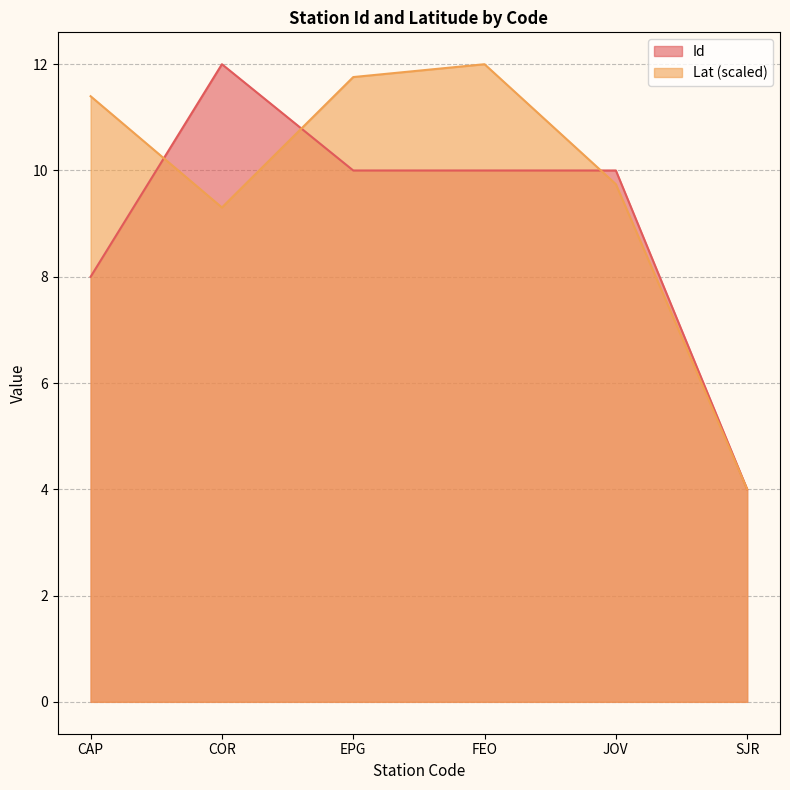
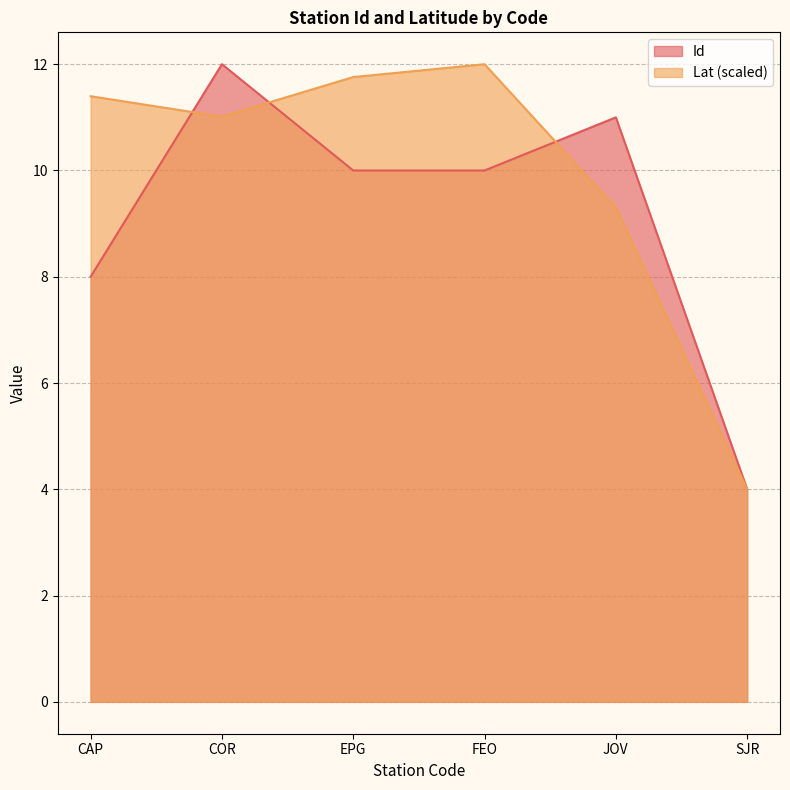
Lat (scaled), COR: 9.3 -> 11.0
Id, JOV: 10 -> 11
Lat (scaled), JOV: 9.7 -> 9.3
